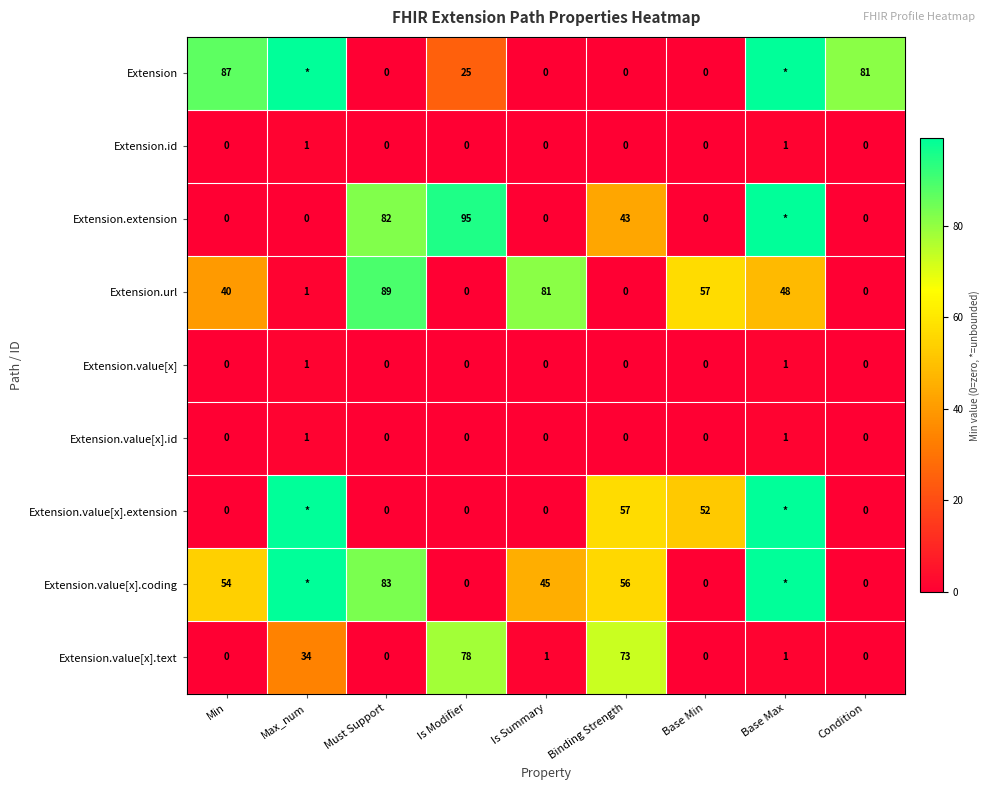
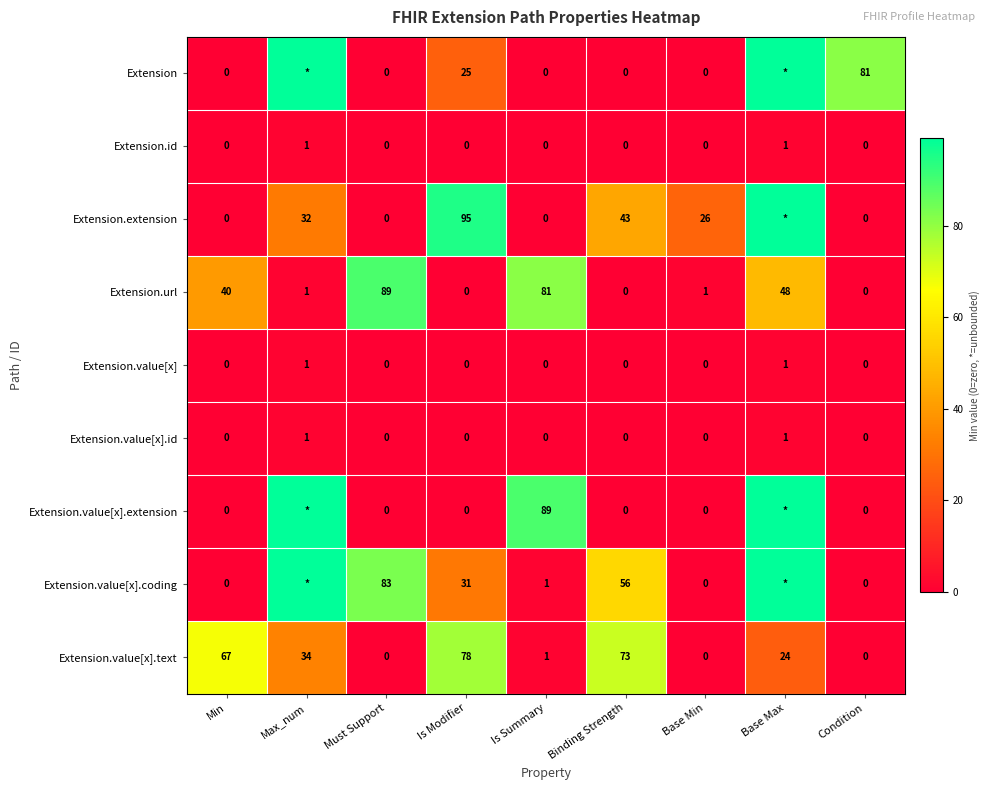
Extension, Min: 87 -> 0
Extension.extension, Max_num: 0 -> 32
Extension.extension, Must Support: 82 -> 0
Extension.extension, Base Min: 0 -> 26
Extension.url, Base Min: 57 -> 1
Extension.value[x].extension, Is Summary: 0 -> 89
Extension.value[x].extension, Binding Strength: 57 -> 0
Extension.value[x].extension, Base Min: 52 -> 0
Extension.value[x].coding, Min: 54 -> 0
Extension.value[x].coding, Is Modifier: 0 -> 31
Extension.value[x].coding, Is Summary: 45 -> 1
Extension.value[x].text, Min: 0 -> 67
Extension.value[x].text, Base Max: 1 -> 24
